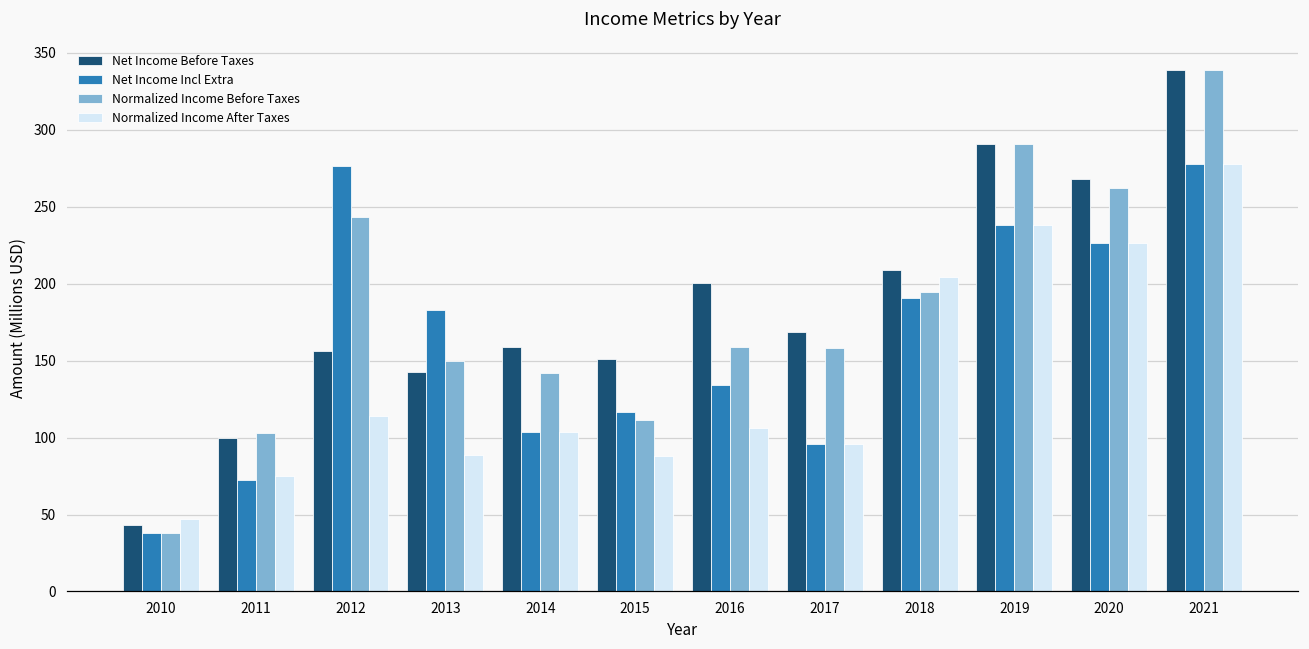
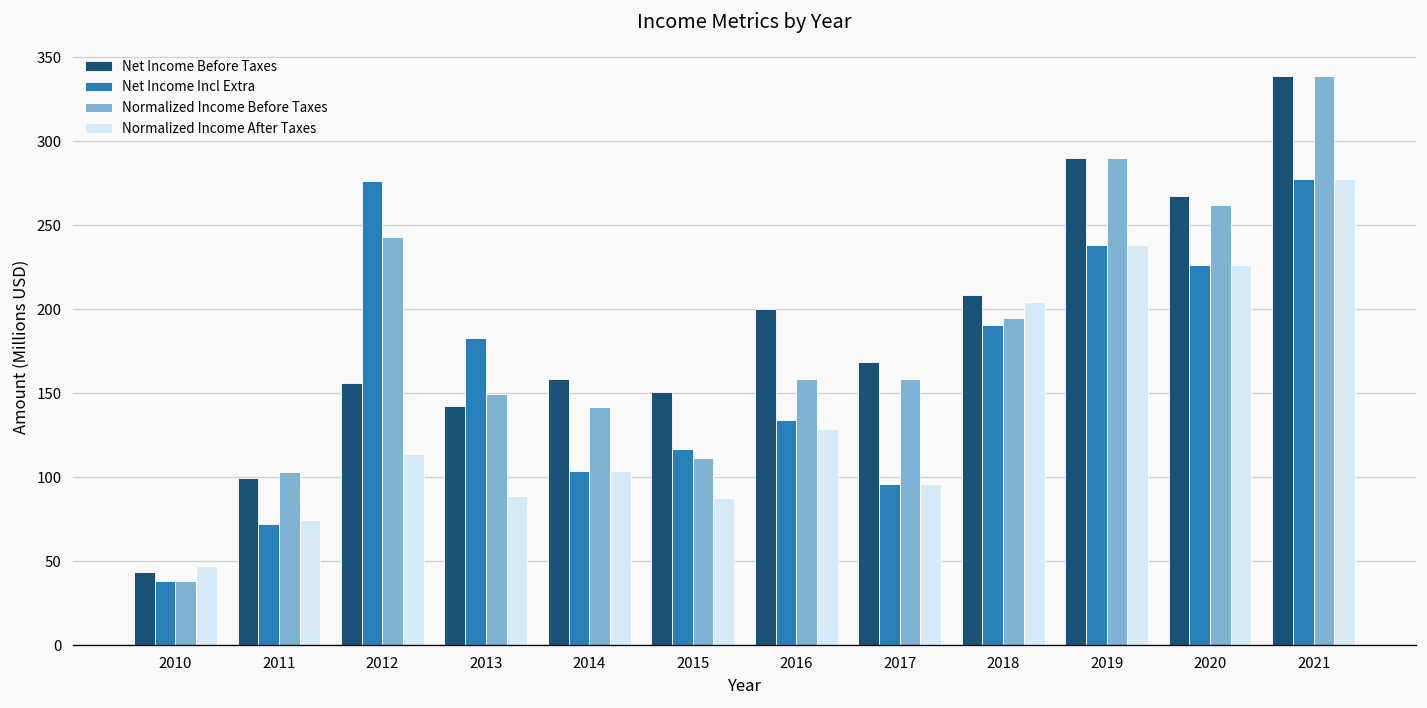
Normalized Income After Taxes, 2016: 106 -> 129
